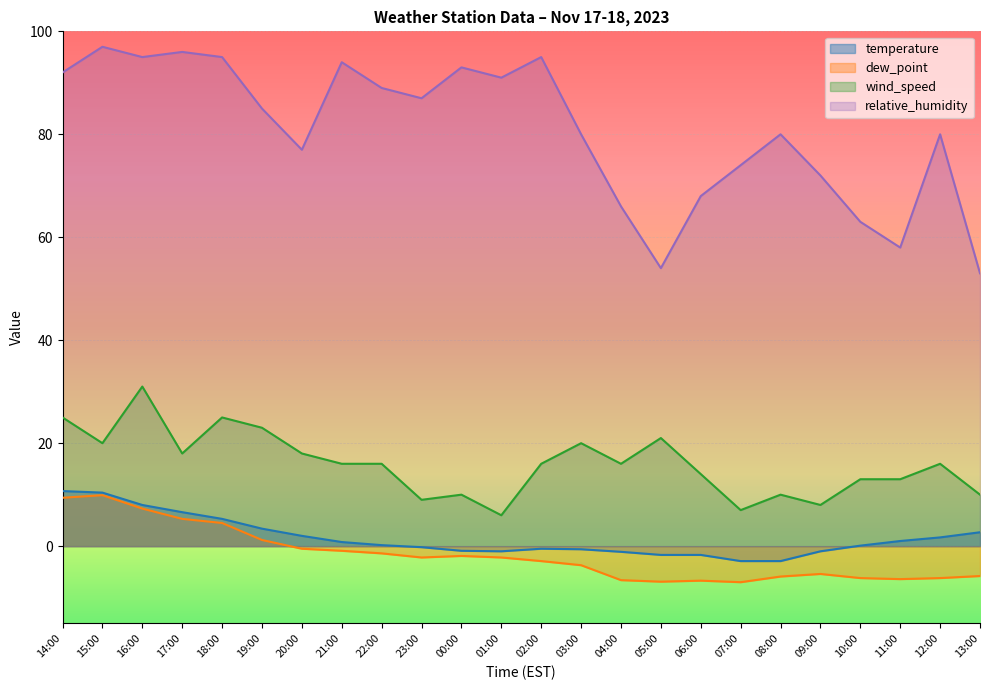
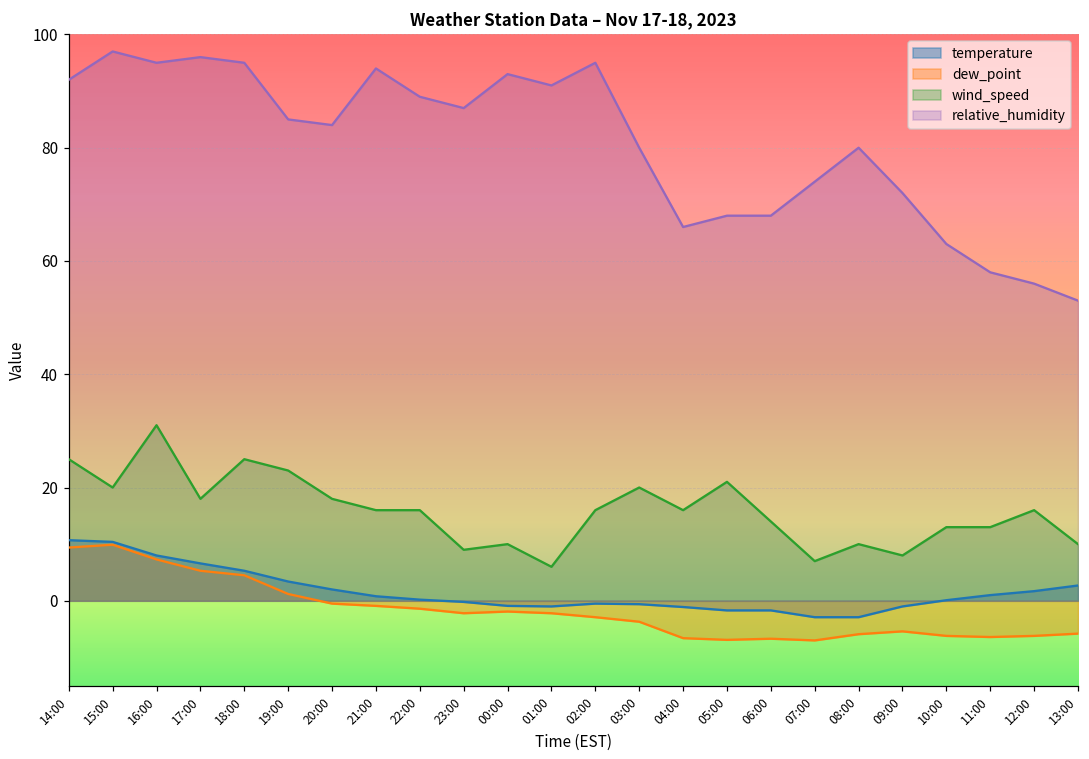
relative_humidity, 20:00: 77 -> 84
relative_humidity, 05:00: 54 -> 68
relative_humidity, 12:00: 80 -> 56
